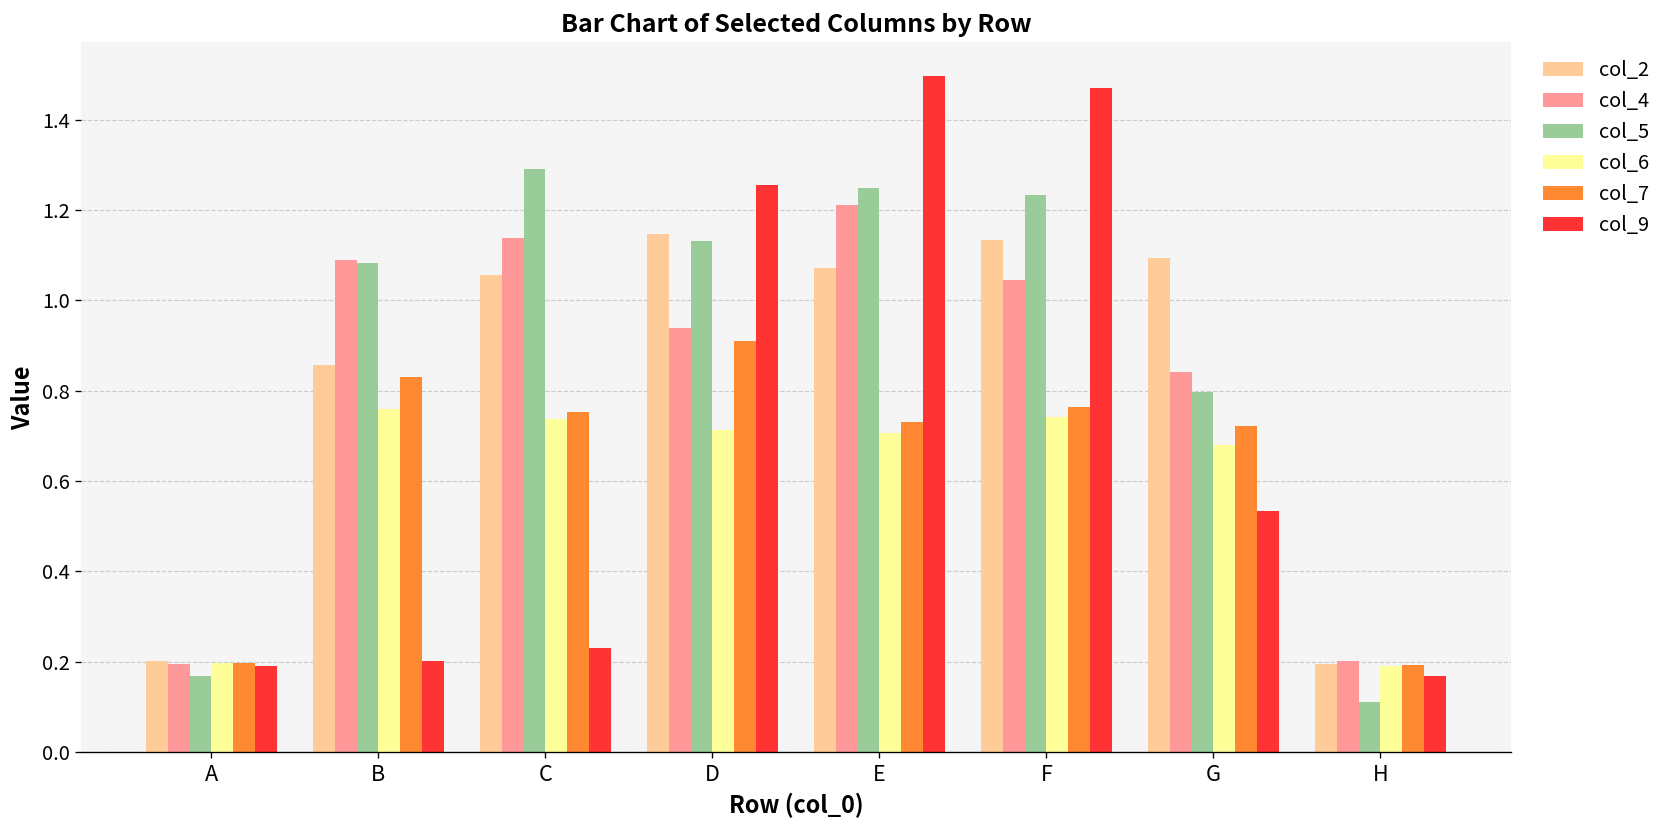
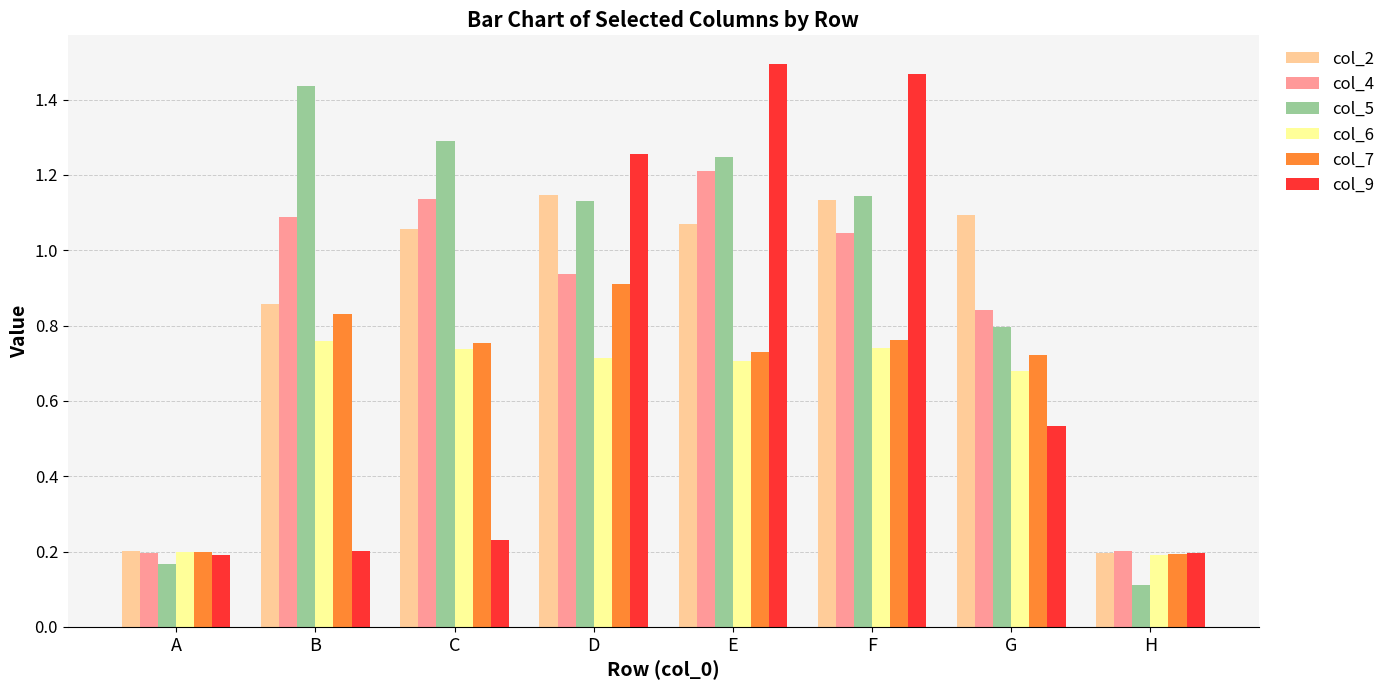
col_5, B: 1.08 -> 1.44
col_5, F: 1.23 -> 1.14
col_9, H: 0.17 -> 0.20
